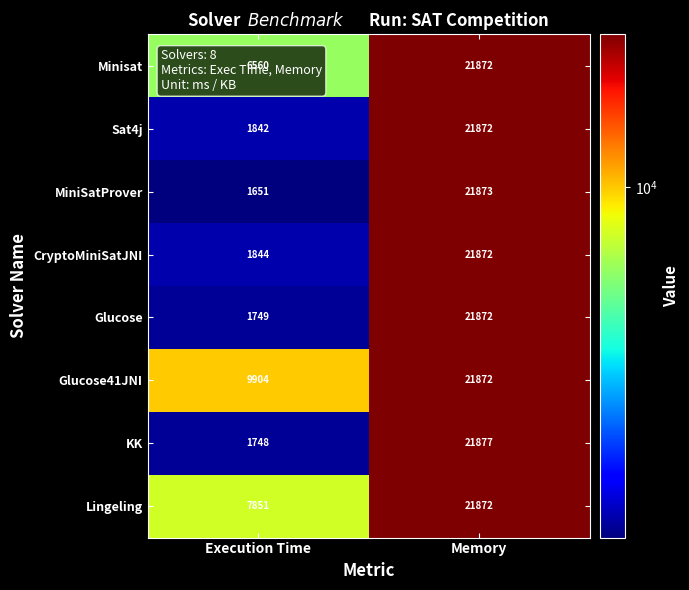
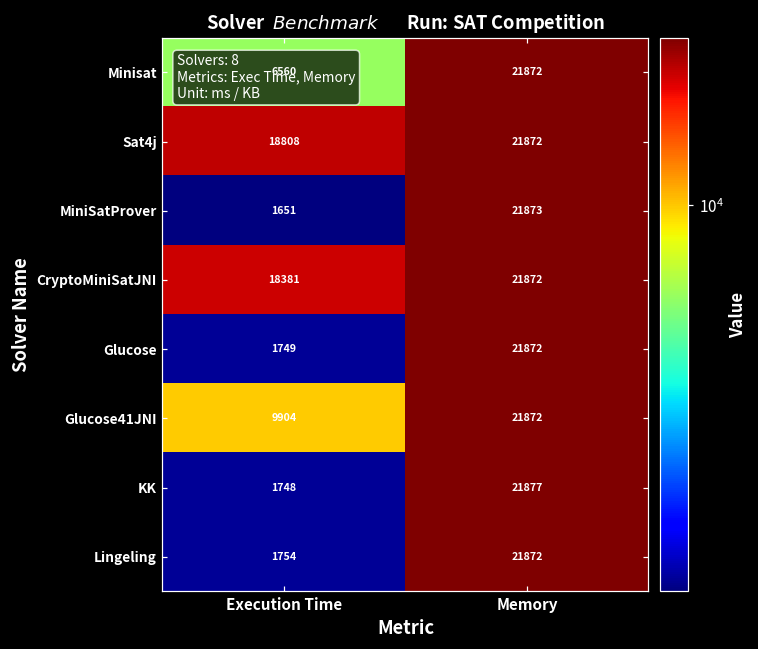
Sat4j, Execution Time: 1842 -> 18808
CryptoMiniSatJNI, Execution Time: 1844 -> 18381
Lingeling, Execution Time: 7851 -> 1754
